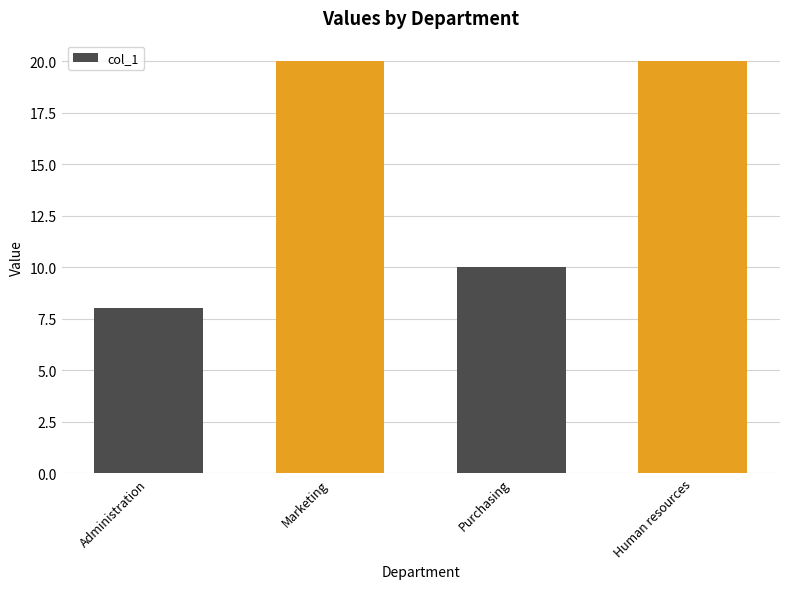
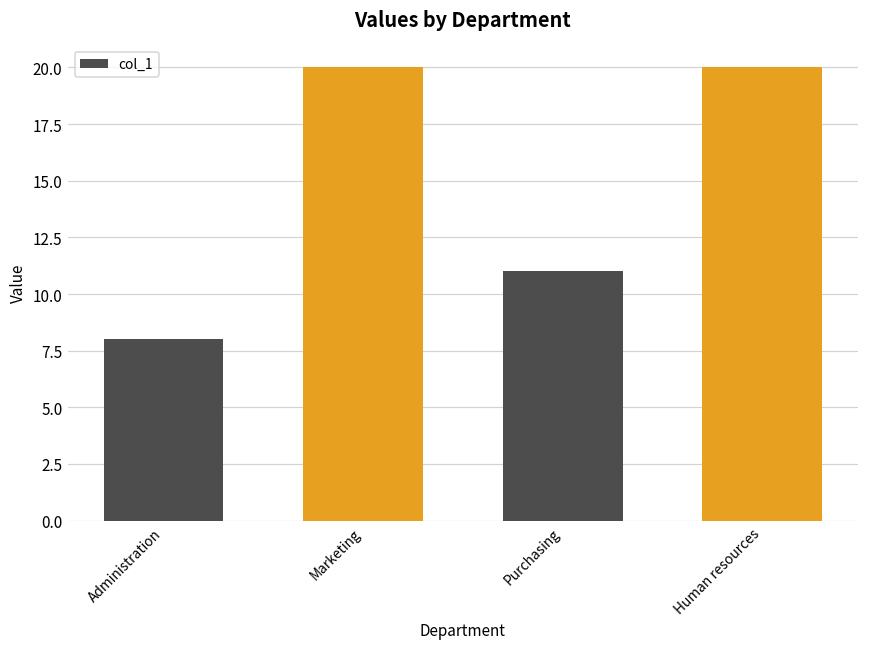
Purchasing: 10 -> 11
